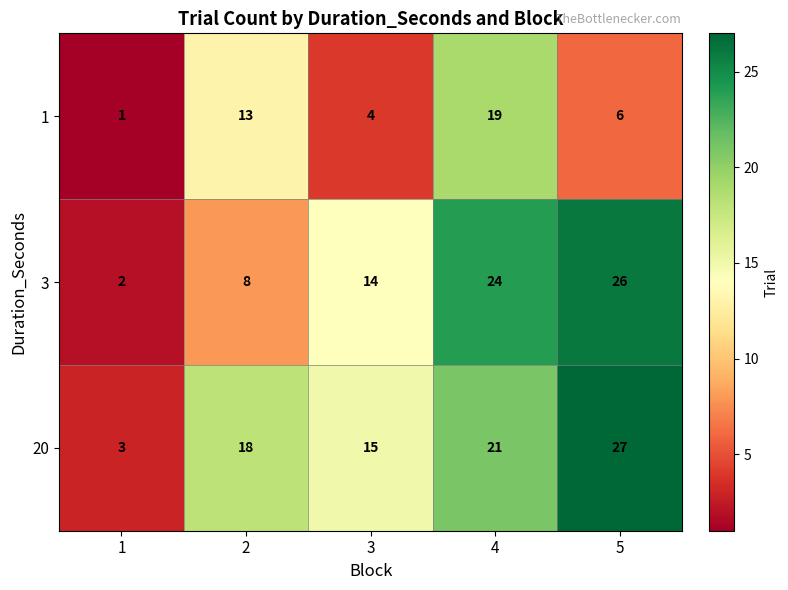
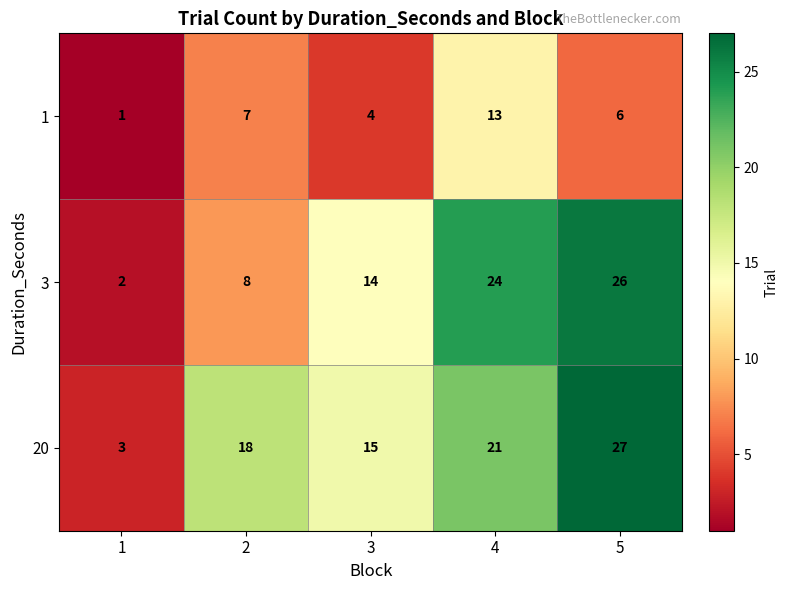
1, 2: 13 -> 7
1, 4: 19 -> 13
